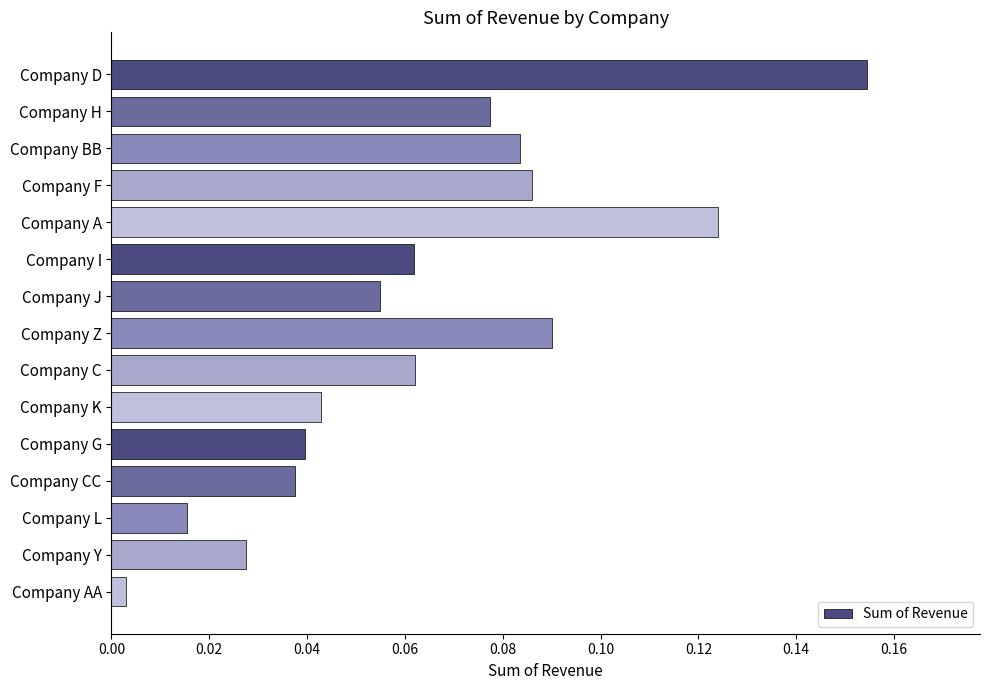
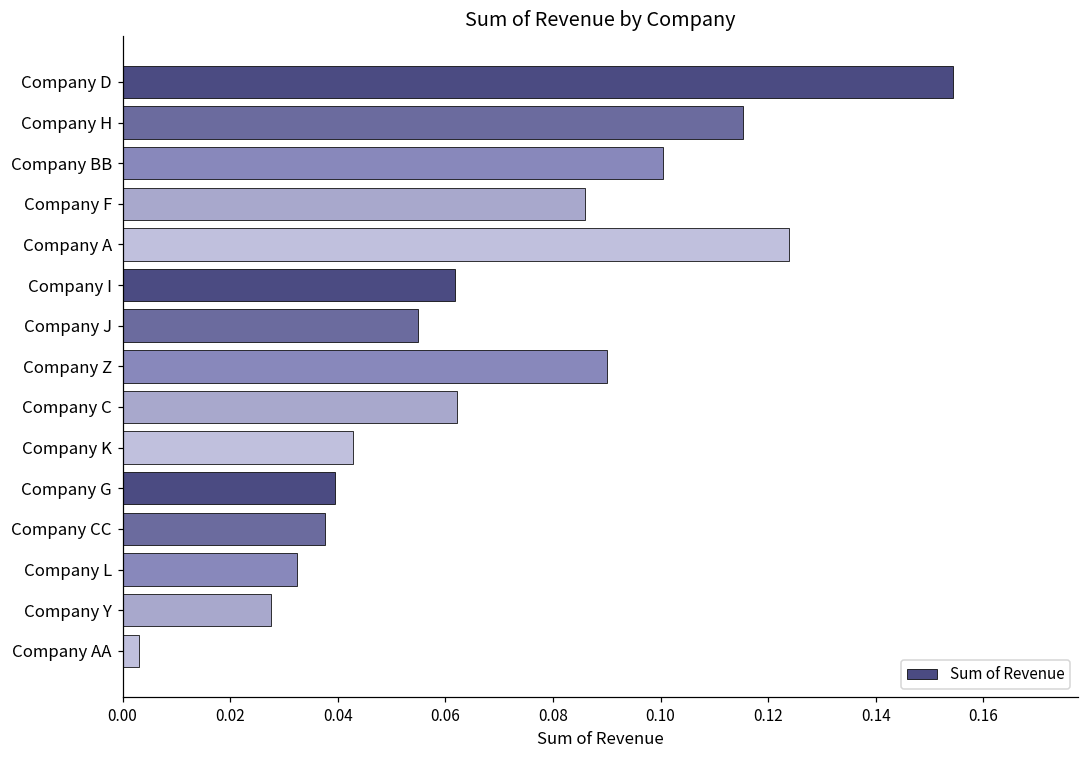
Company H: 0.077 -> 0.115
Company BB: 0.084 -> 0.100
Company L: 0.015 -> 0.032
